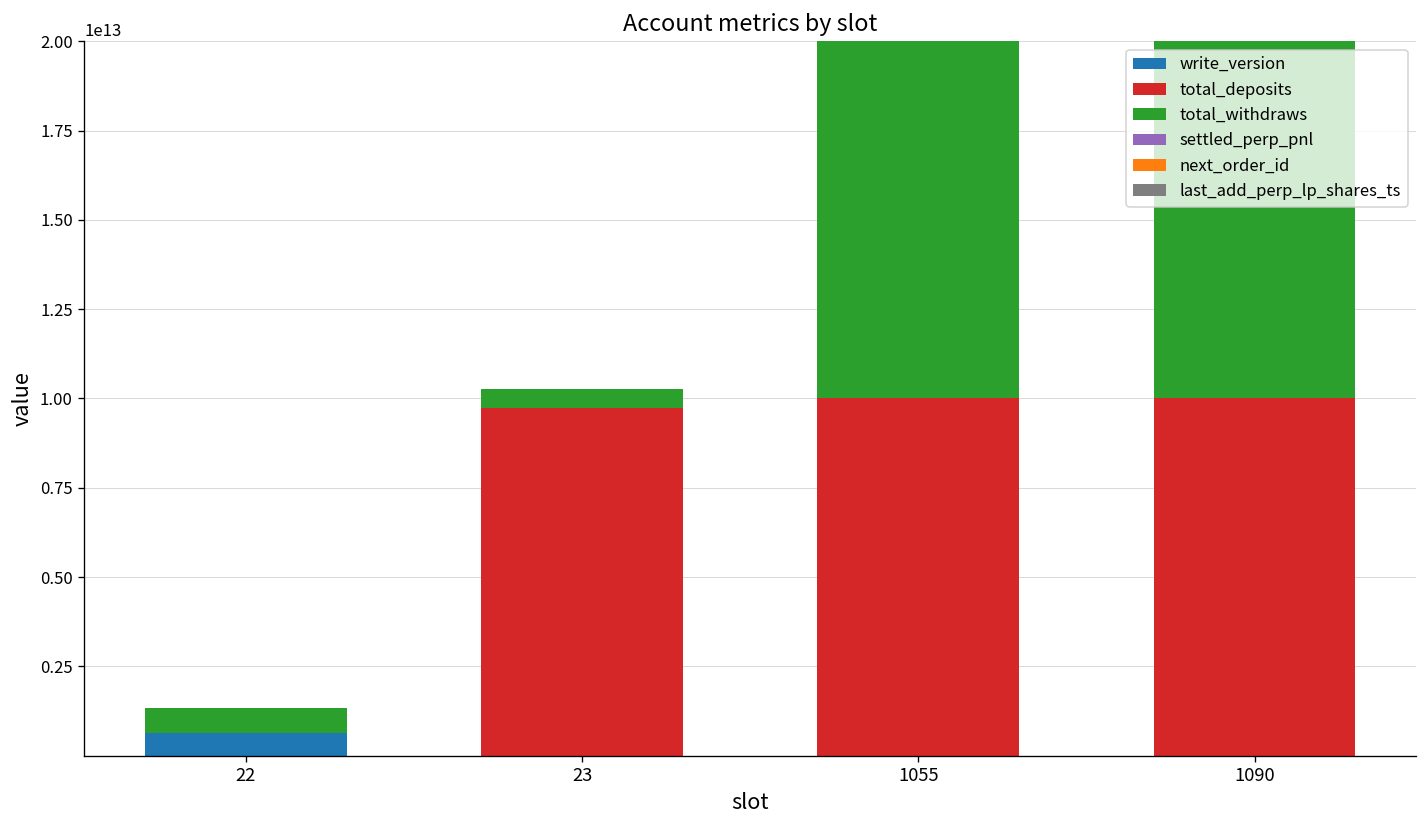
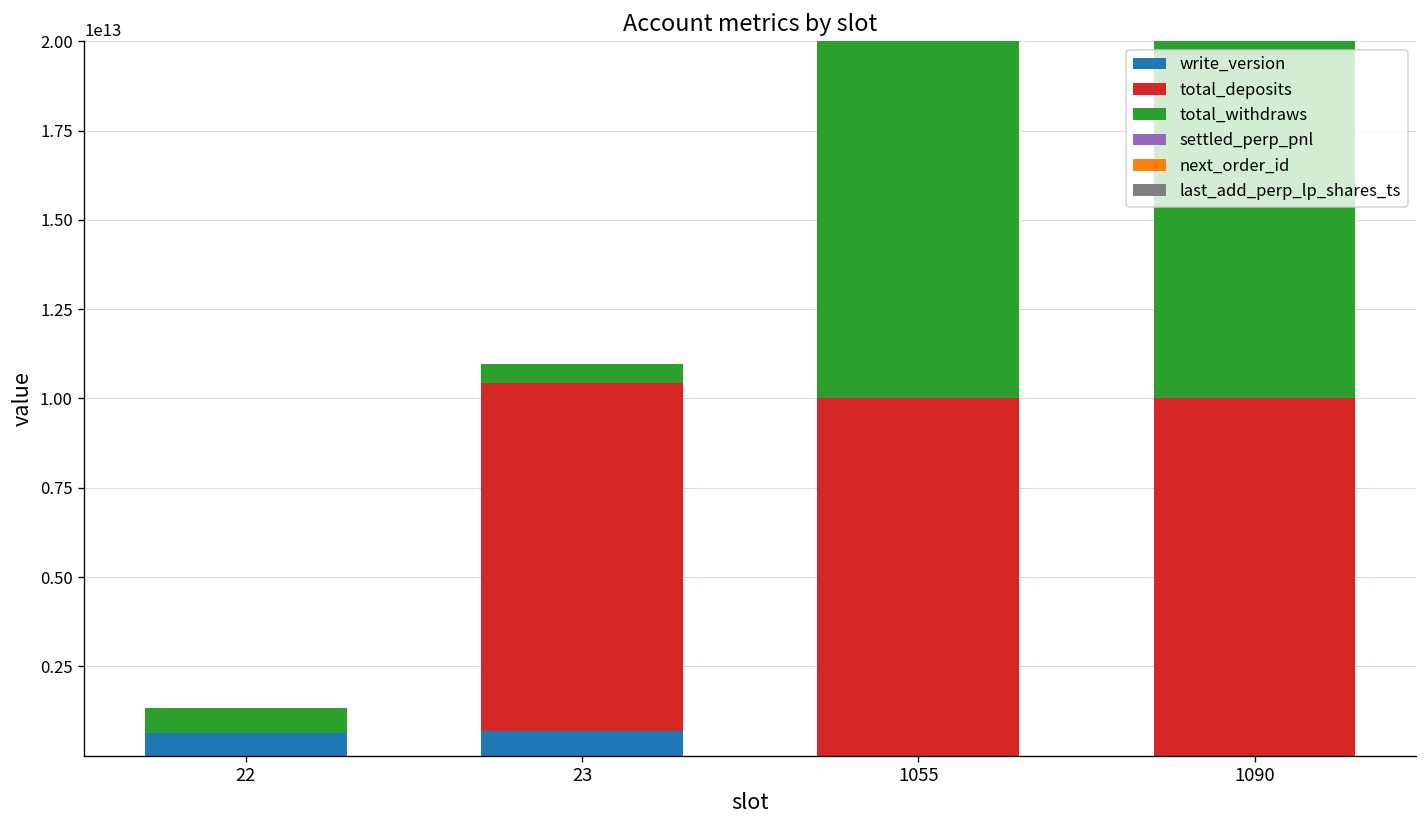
write_version, 23: 0 -> 700000000000
